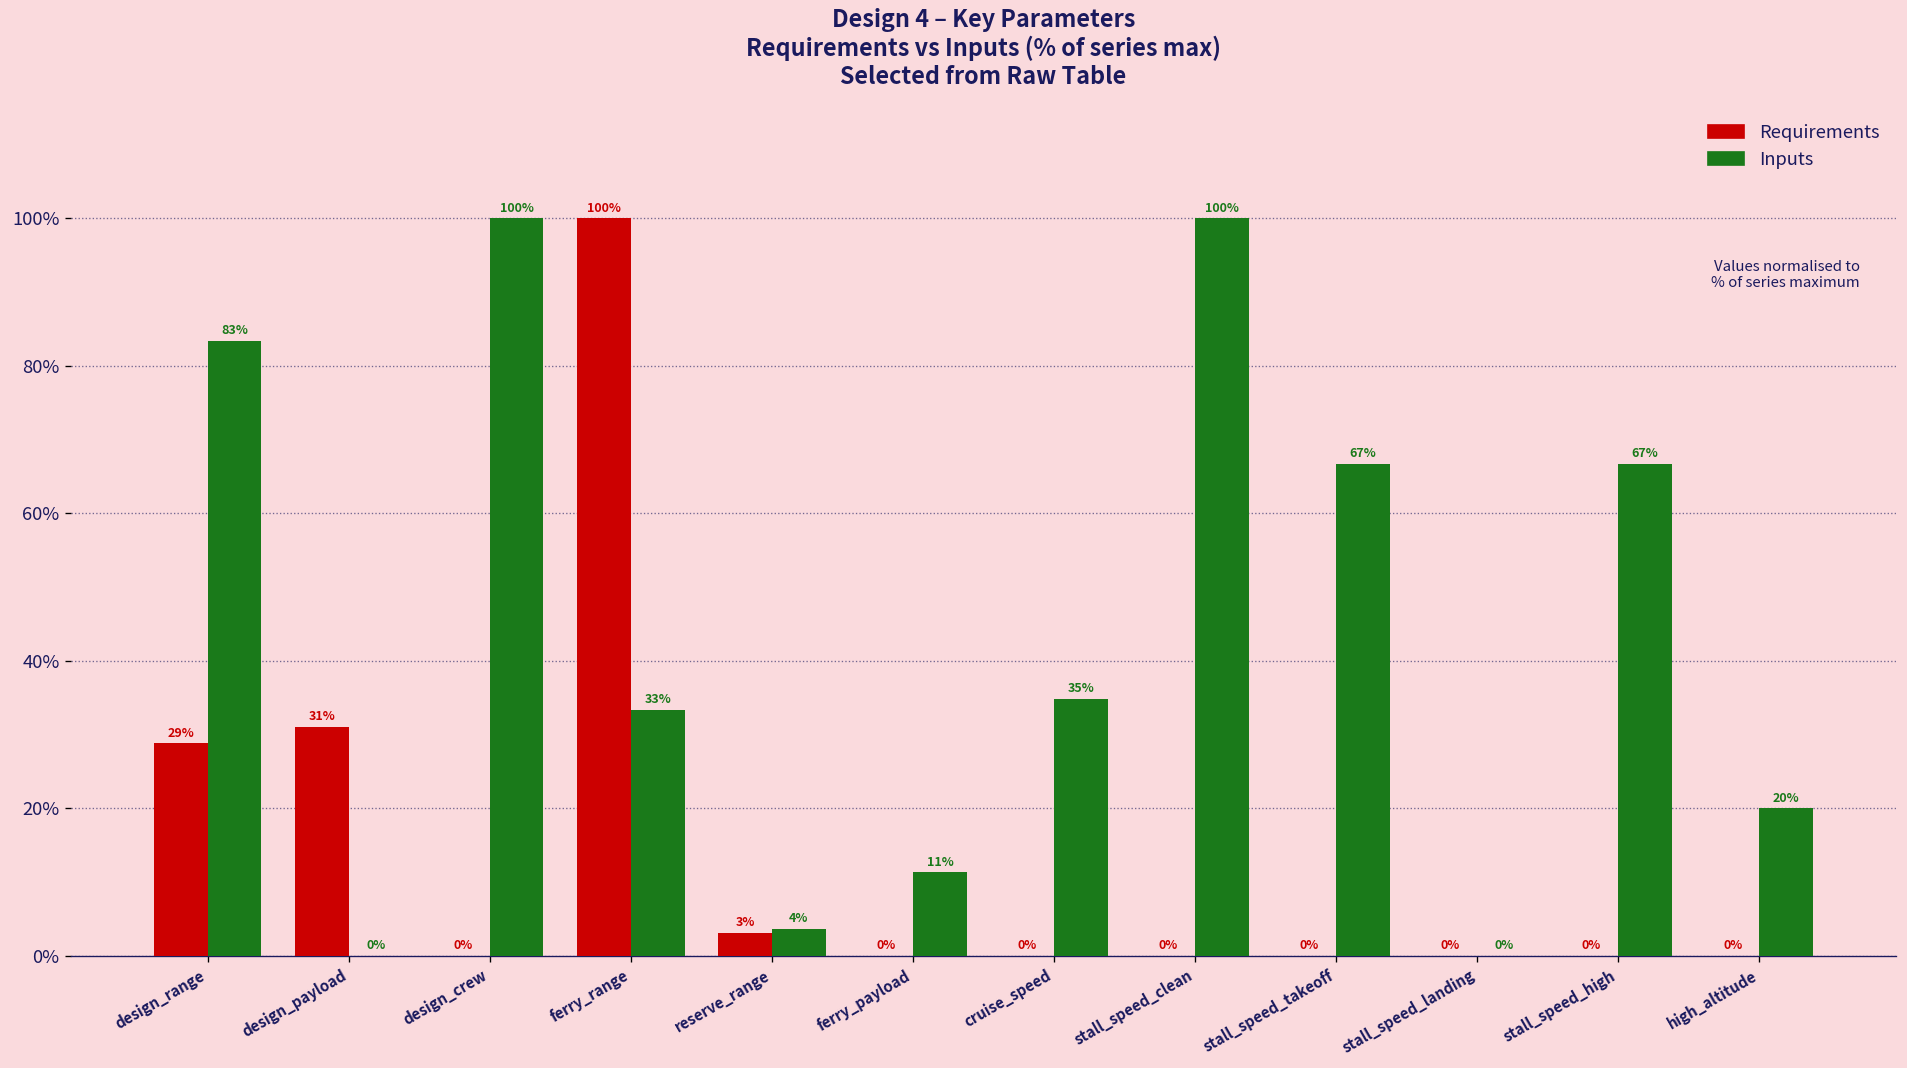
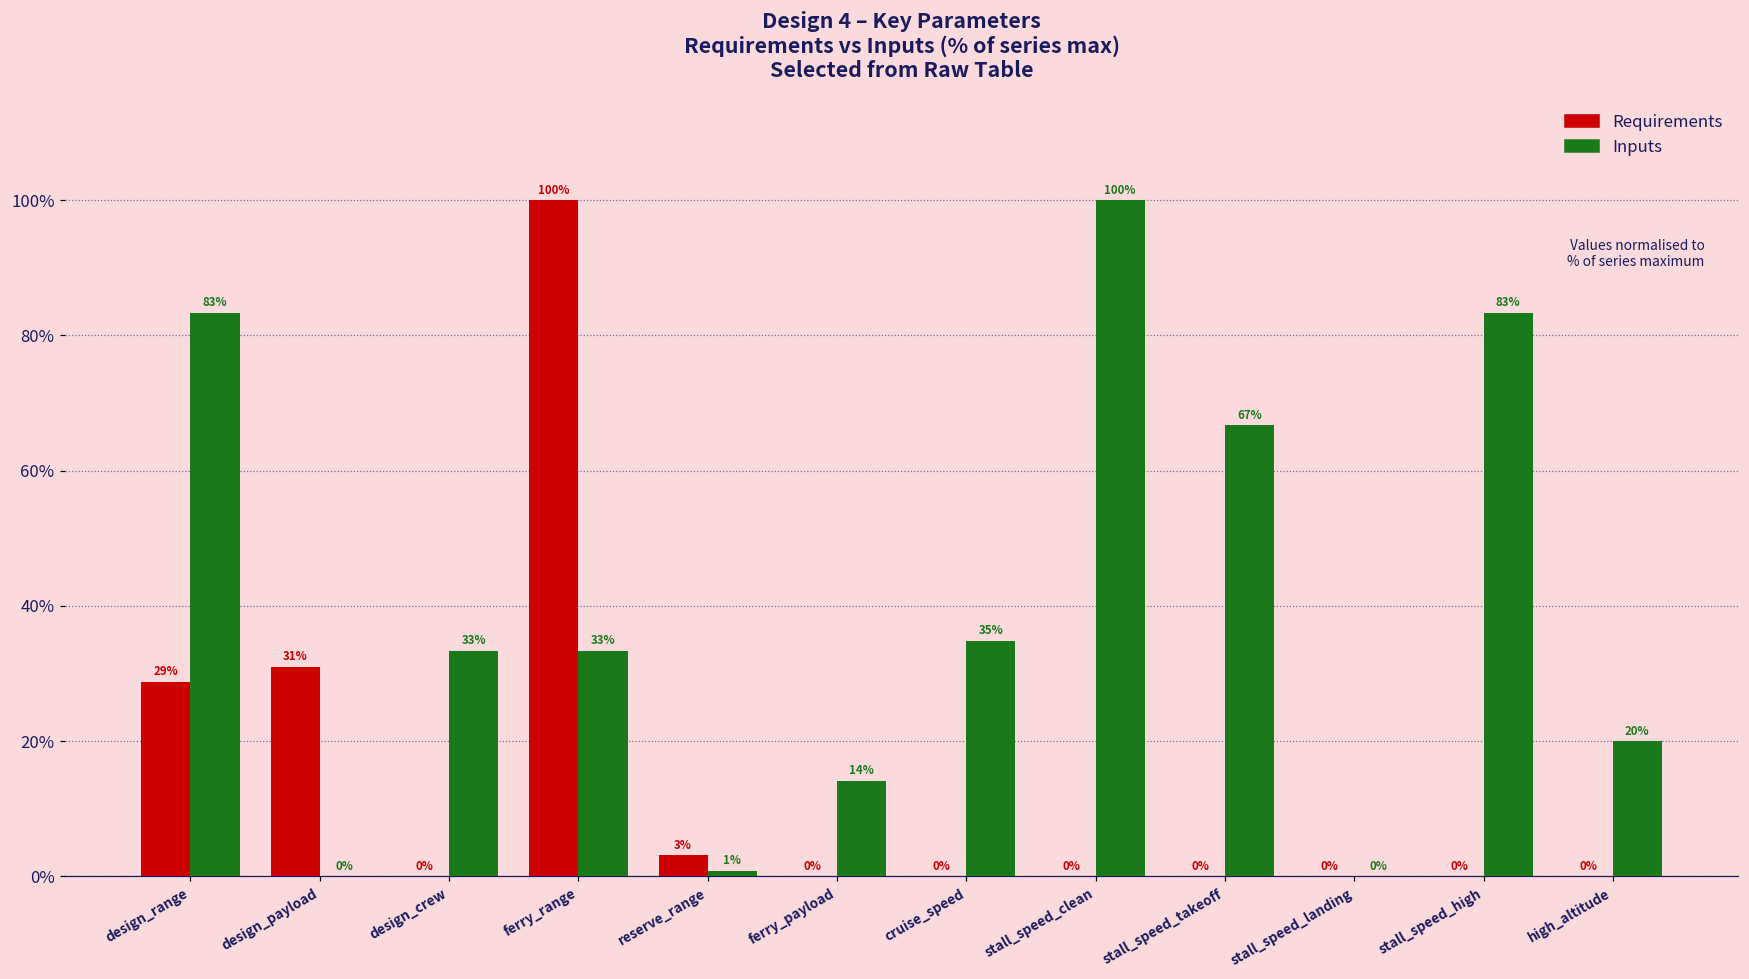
Inputs, design_crew: 100% -> 33%
Inputs, reserve_range: 4% -> 1%
Inputs, ferry_payload: 11% -> 14%
Inputs, stall_speed_high: 67% -> 83%
